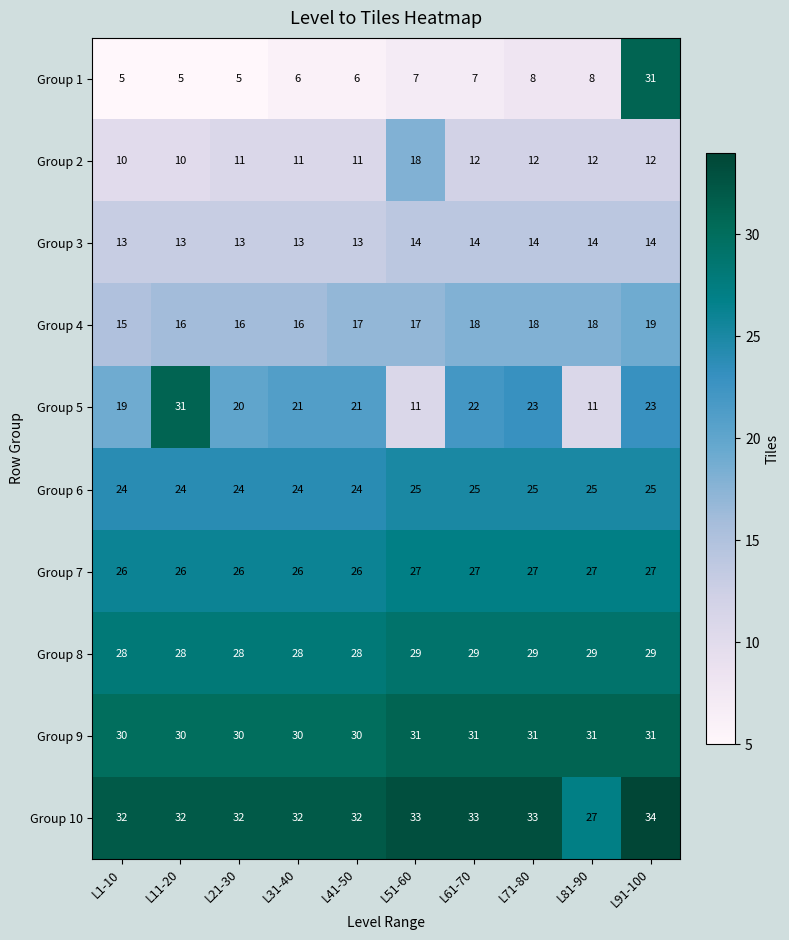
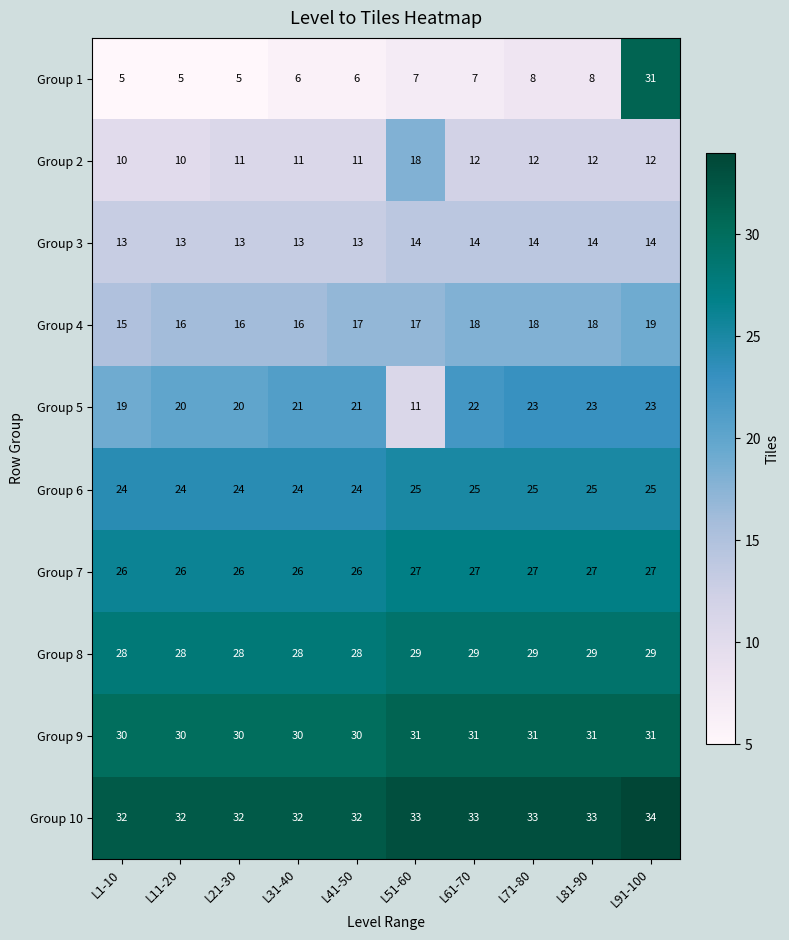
Group 5, L11-20: 31 -> 20
Group 5, L81-90: 11 -> 23
Group 10, L81-90: 27 -> 33
